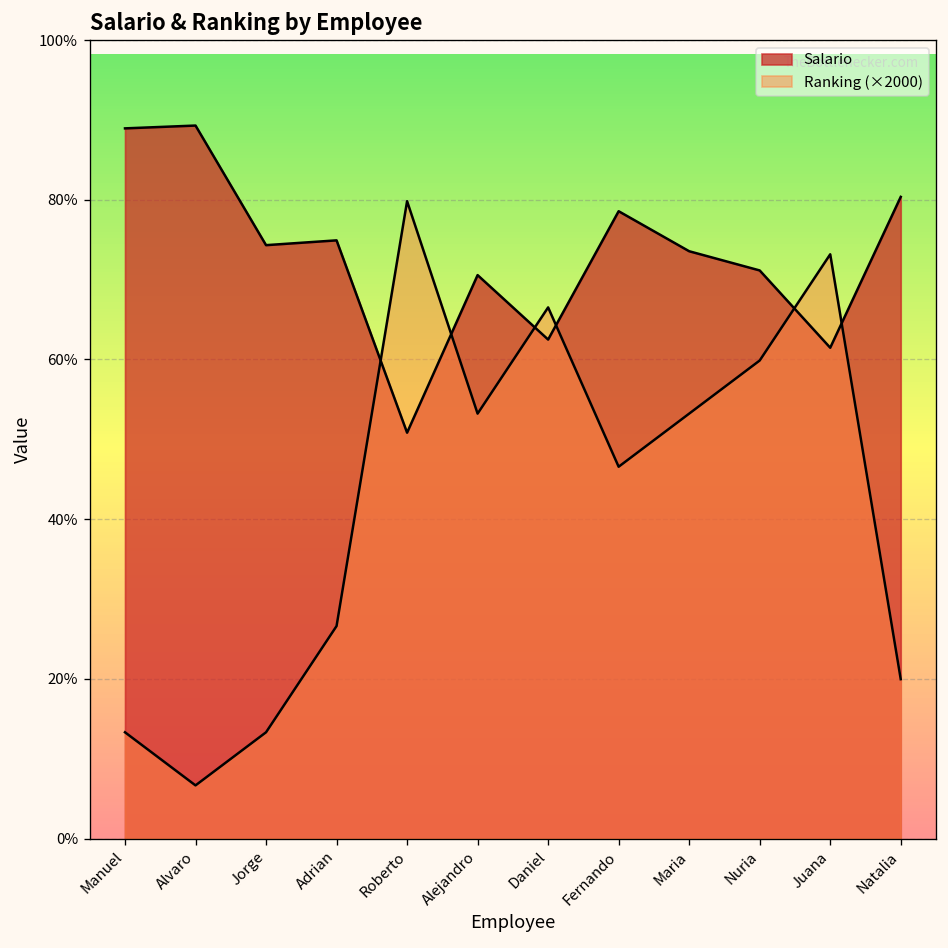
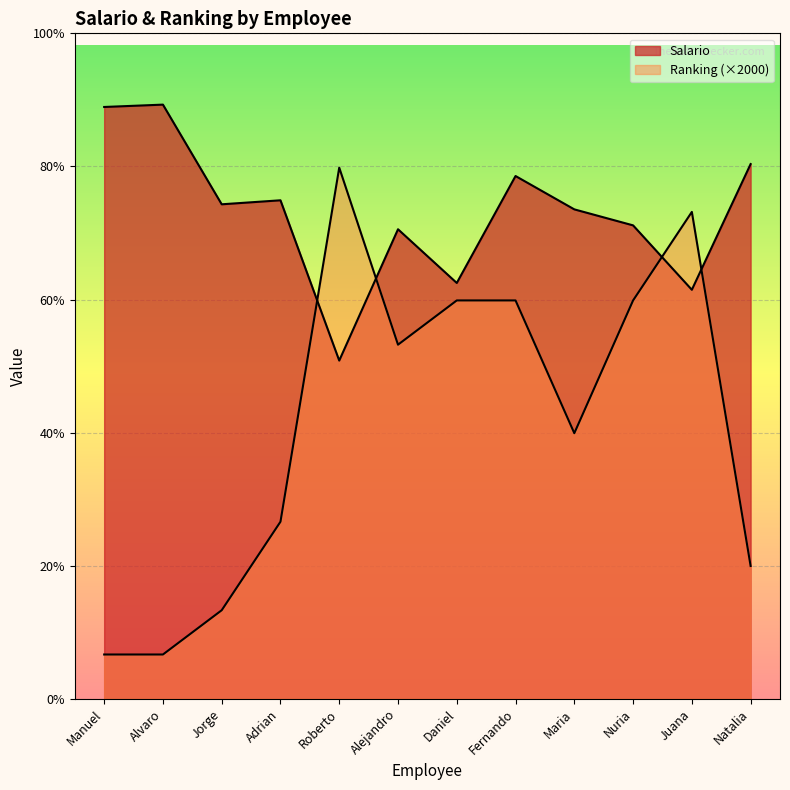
Ranking (×2000), Manuel: 13% -> 7%
Ranking (×2000), Daniel: 67% -> 60%
Ranking (×2000), Fernando: 47% -> 60%
Ranking (×2000), Maria: 53% -> 40%
